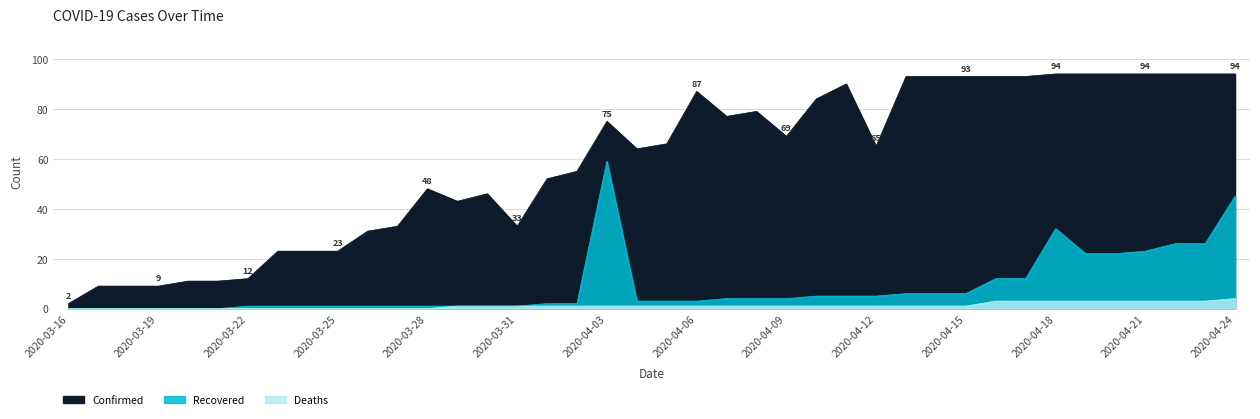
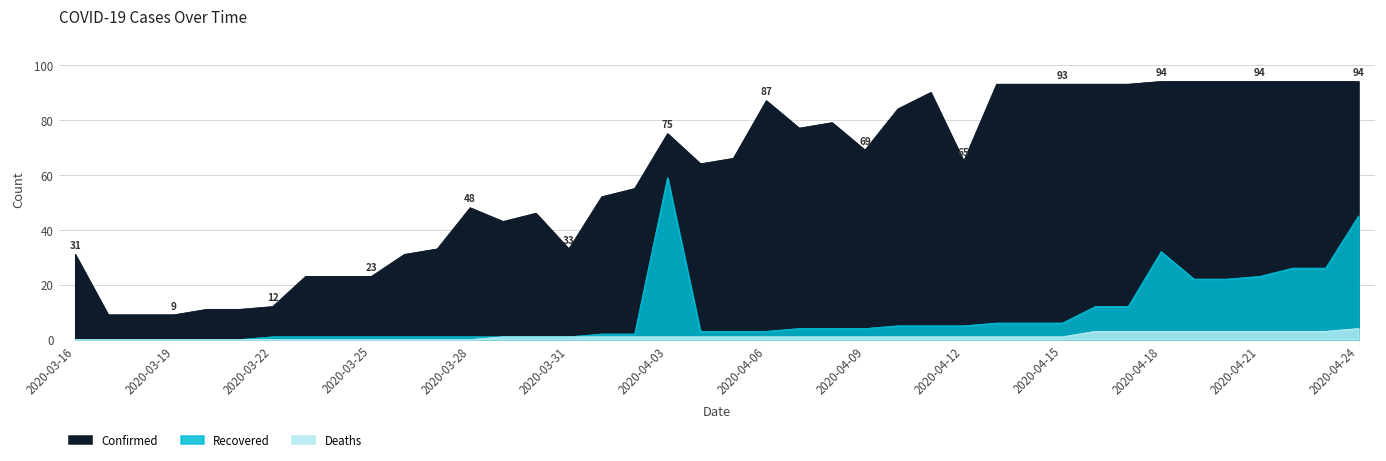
Confirmed, 2020-03-16: 2 -> 31
